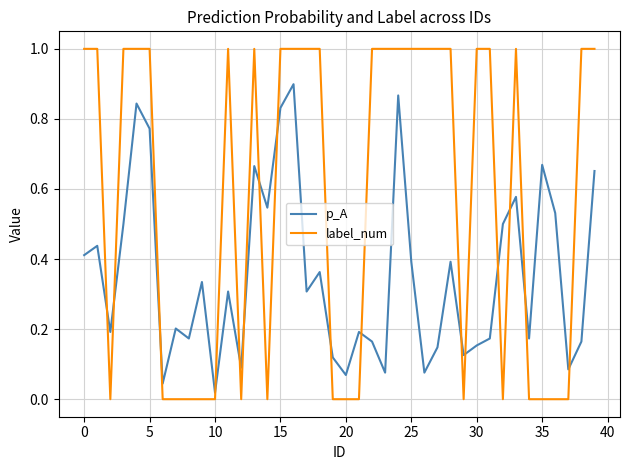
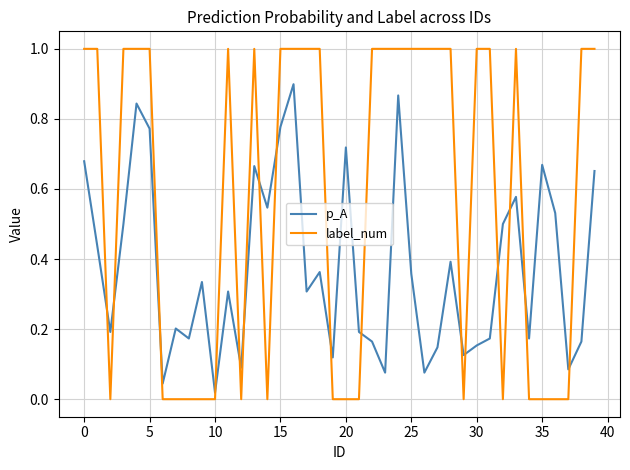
p_A, 0: 0.41 -> 0.68
p_A, 15: 0.83 -> 0.78
p_A, 20: 0.07 -> 0.72
p_A, 25: 0.39 -> 0.36
